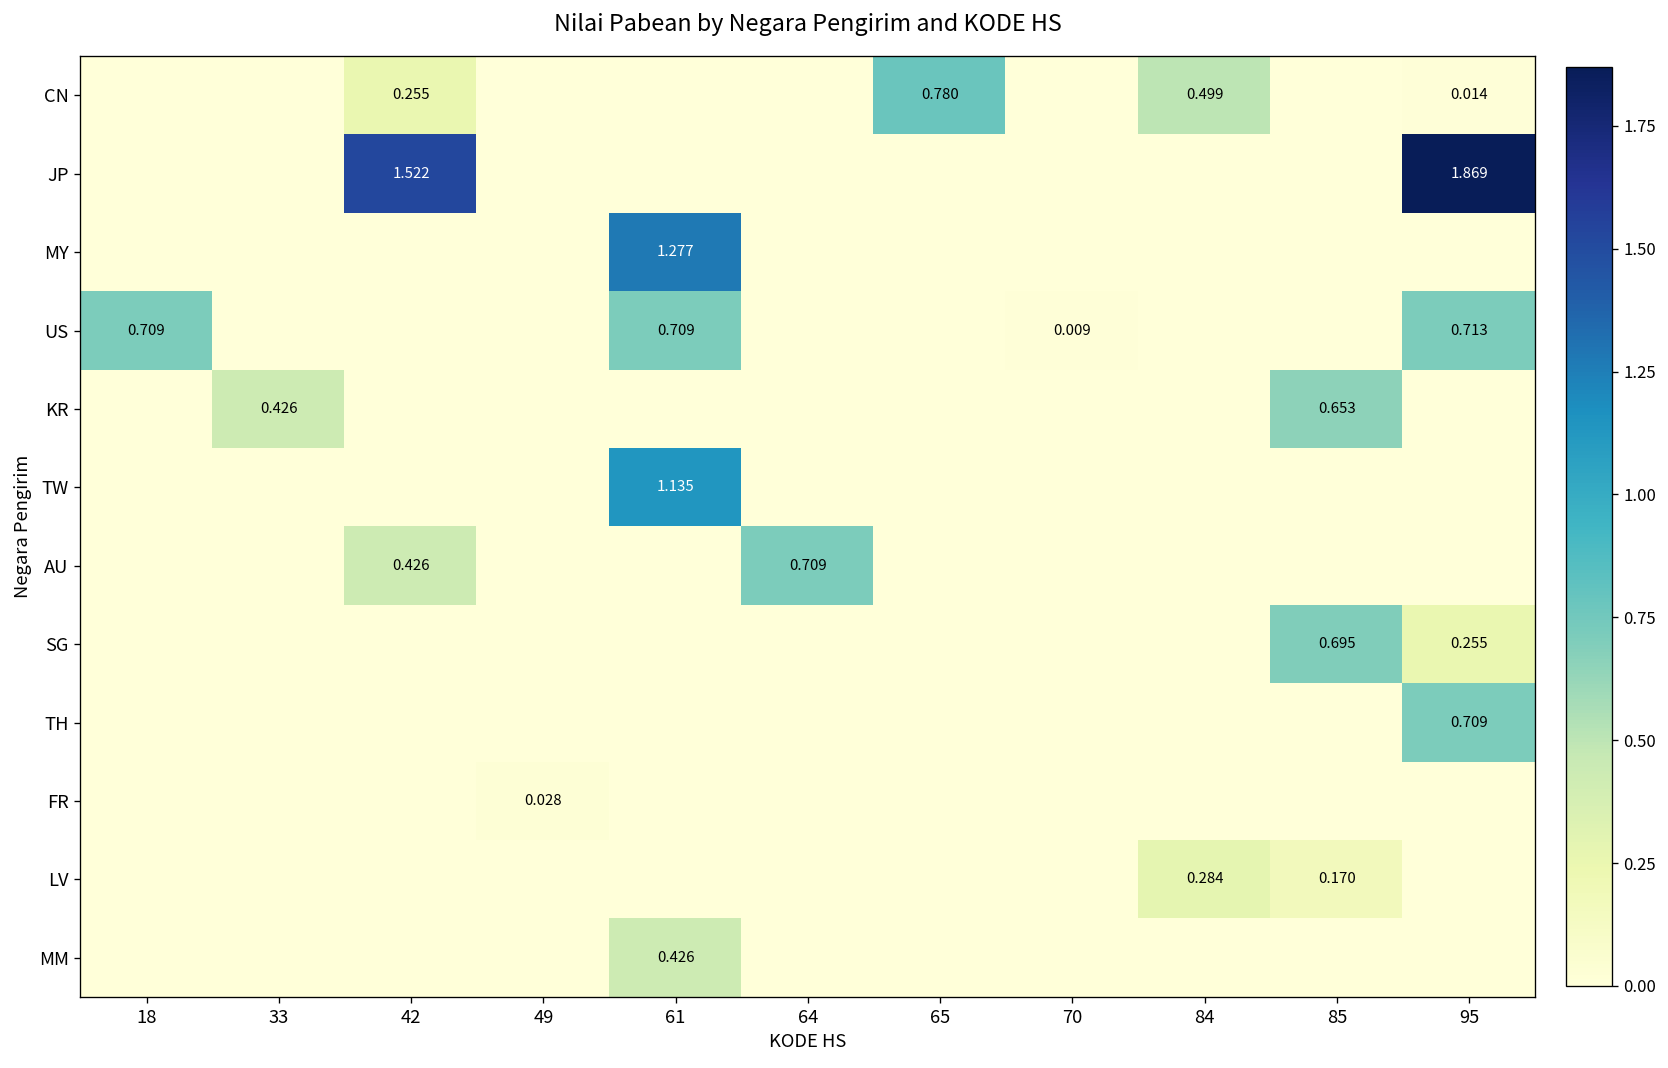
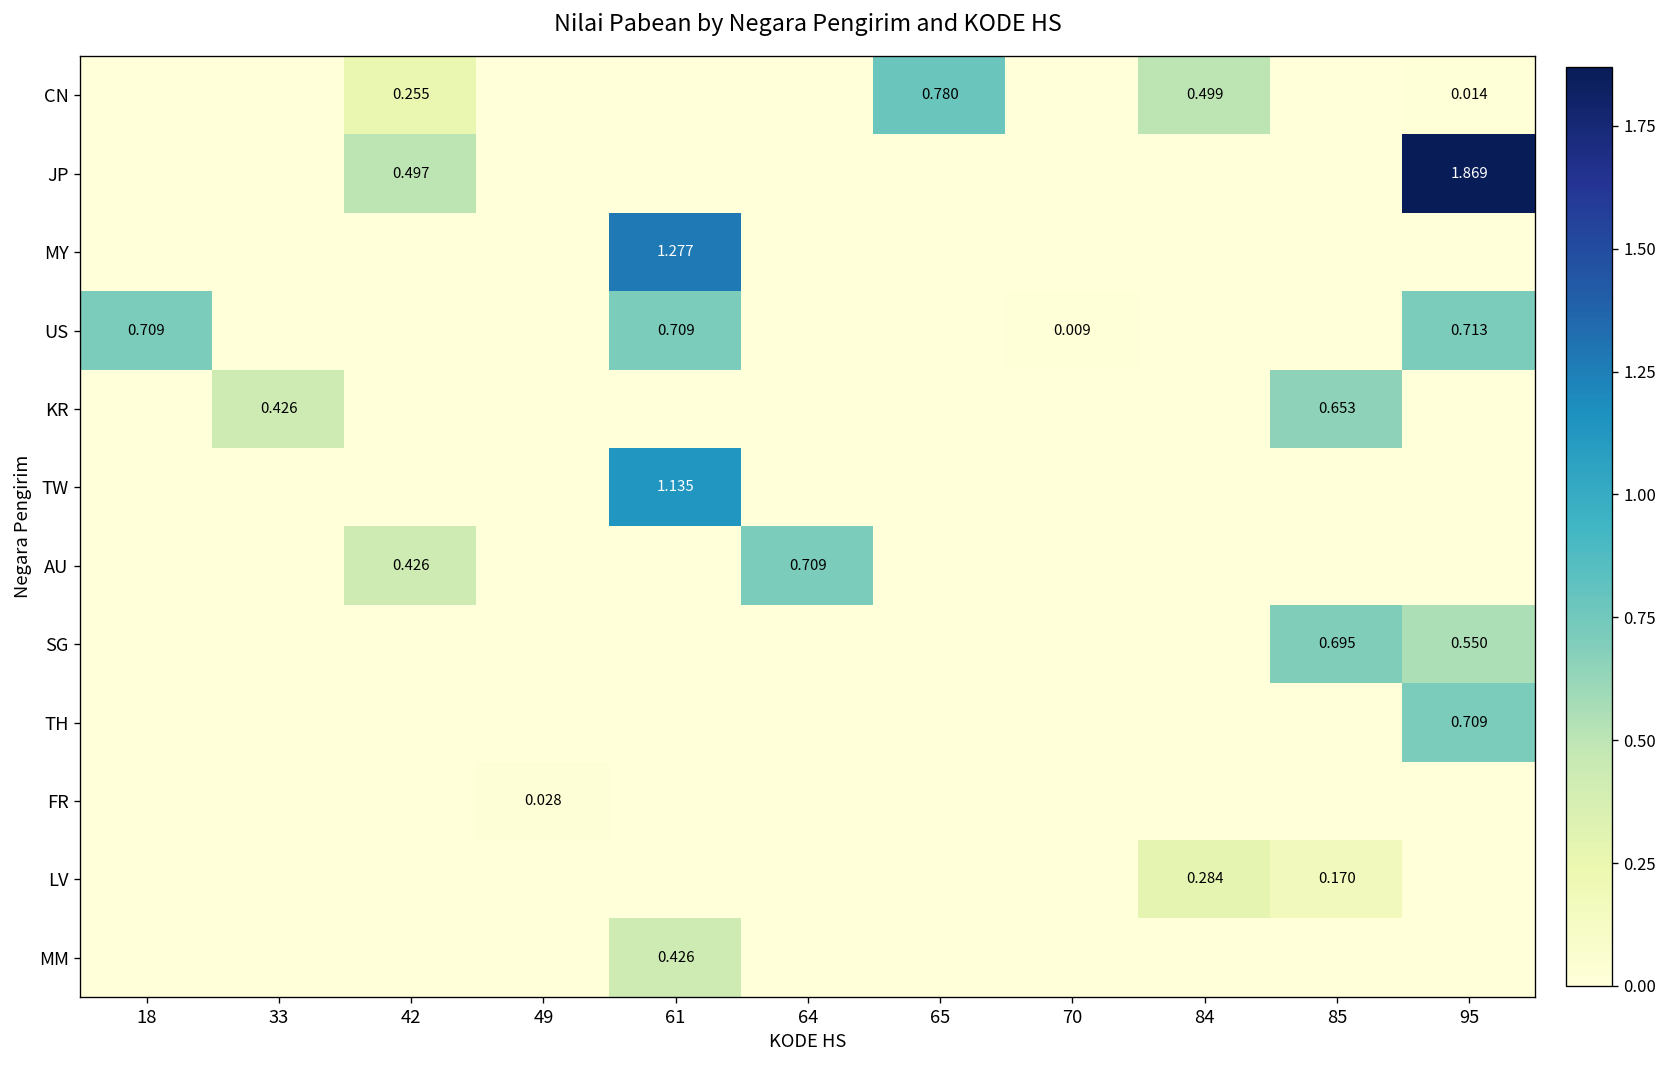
JP, 42: 1.522 -> 0.497
SG, 95: 0.255 -> 0.550
